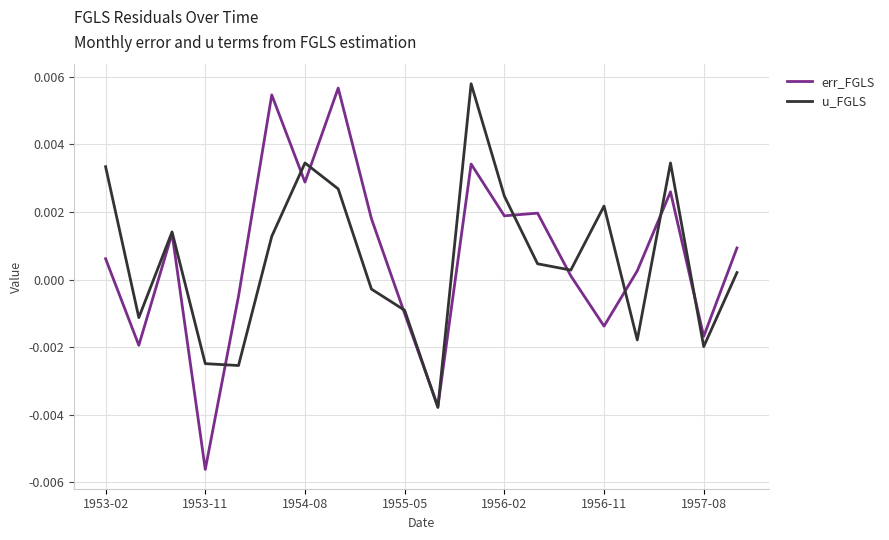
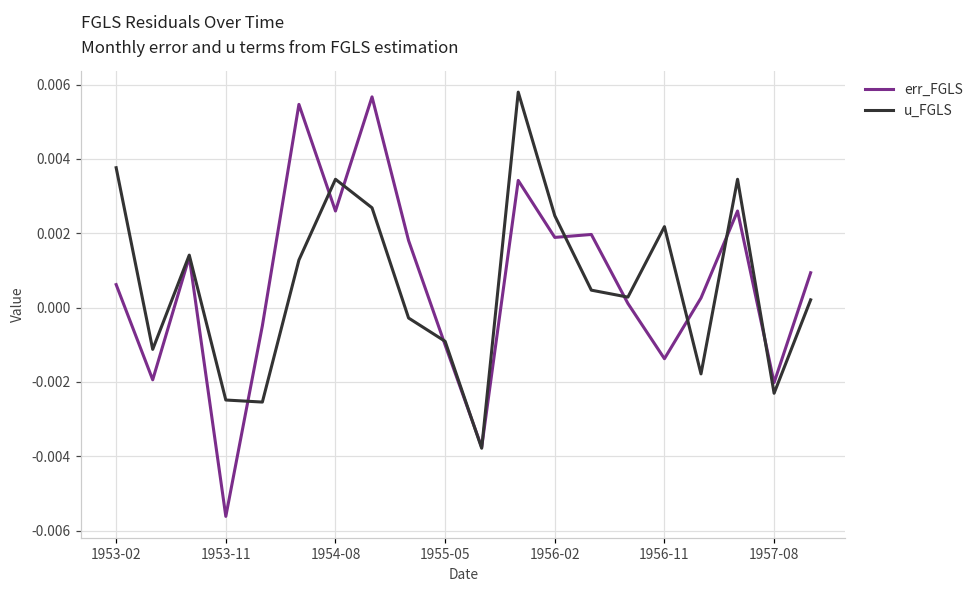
u_FGLS, 1953-02: 0.0033 -> 0.0038
err_FGLS, 1954-08: 0.0029 -> 0.0026
err_FGLS, 1957-08: -0.0017 -> -0.0020
u_FGLS, 1957-08: -0.0020 -> -0.0023
